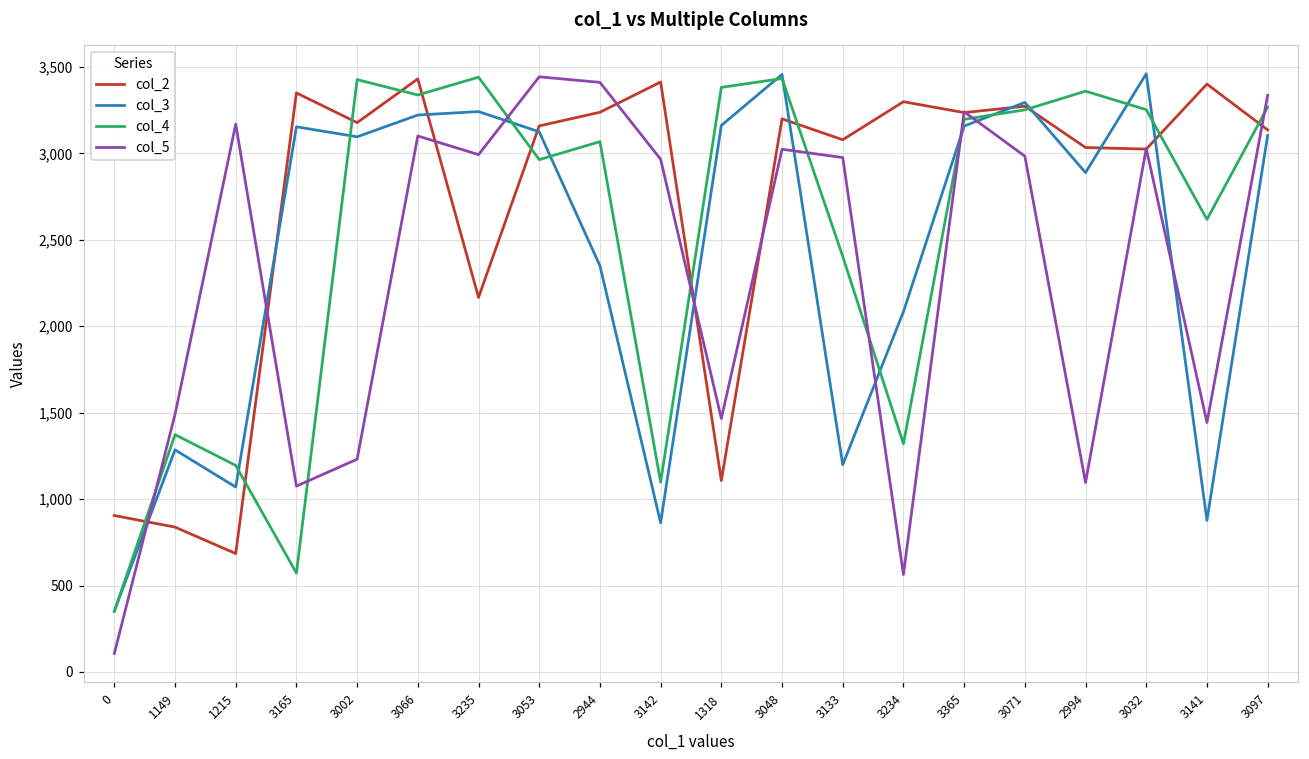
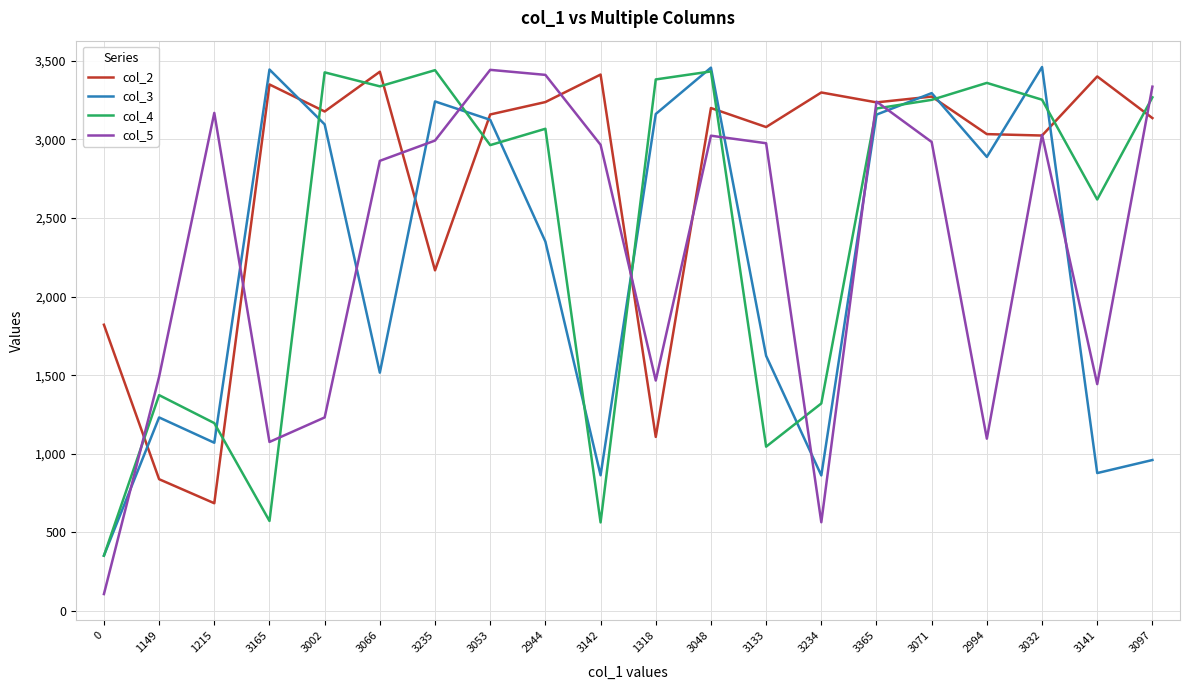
col_2, 0: 910 -> 1,820
col_3, 1149: 1,290 -> 1,230
col_3, 3165: 3,150 -> 3,450
col_3, 3066: 3,220 -> 1,520
col_5, 3066: 3,100 -> 2,860
col_4, 3142: 1,100 -> 560
col_3, 3133: 1,200 -> 1,620
col_4, 3133: 2,400 -> 1,050
col_3, 3234: 2,080 -> 860
col_3, 3097: 3,100 -> 960
